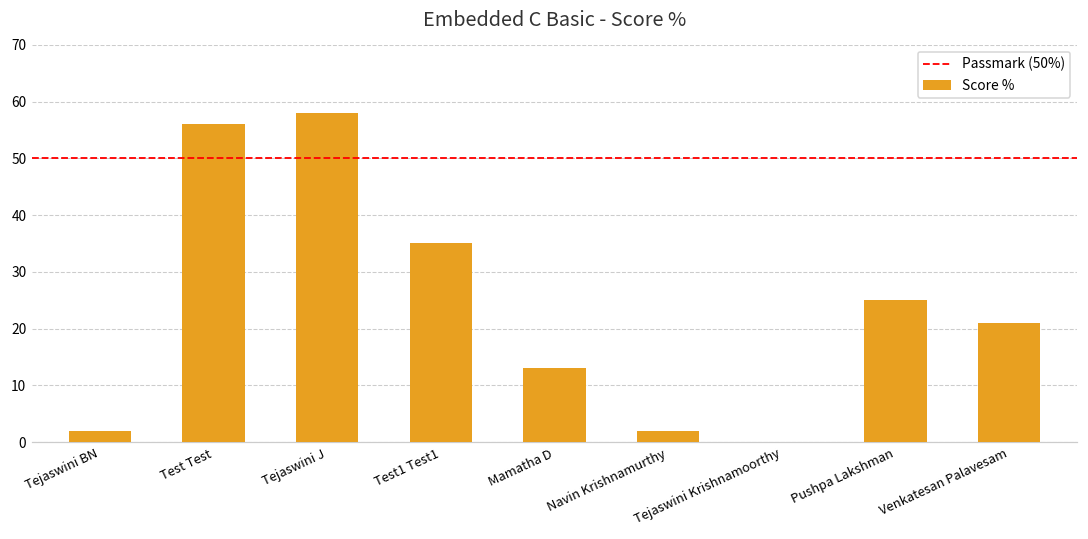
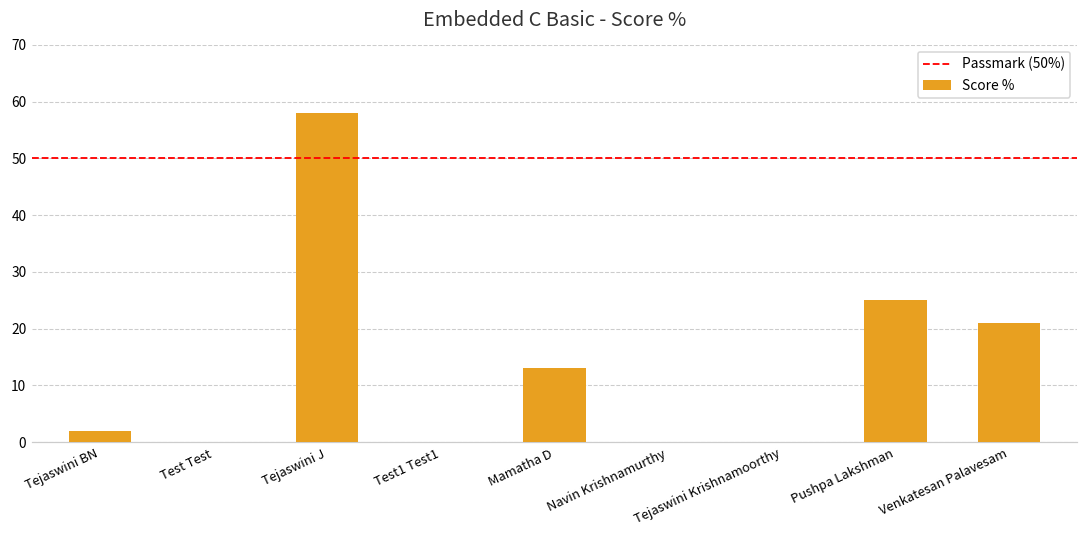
Test Test: 56 -> 0
Test1 Test1: 35 -> 0
Navin Krishnamurthy: 2 -> 0
